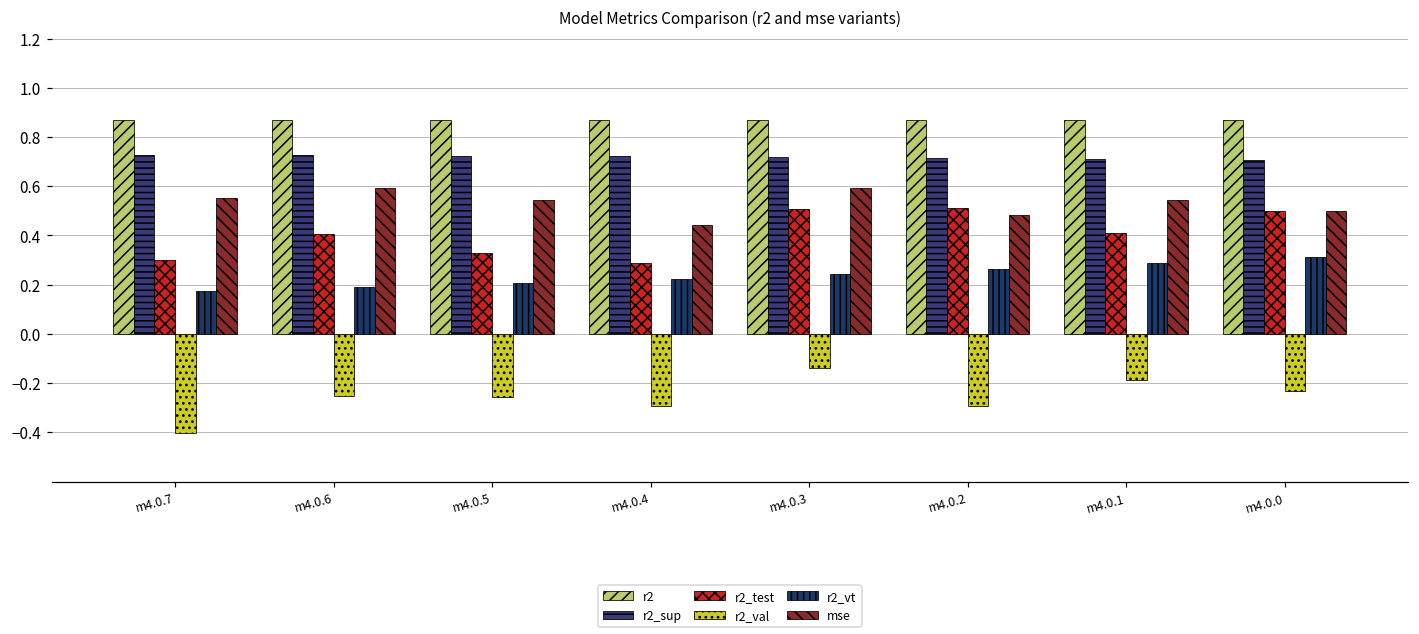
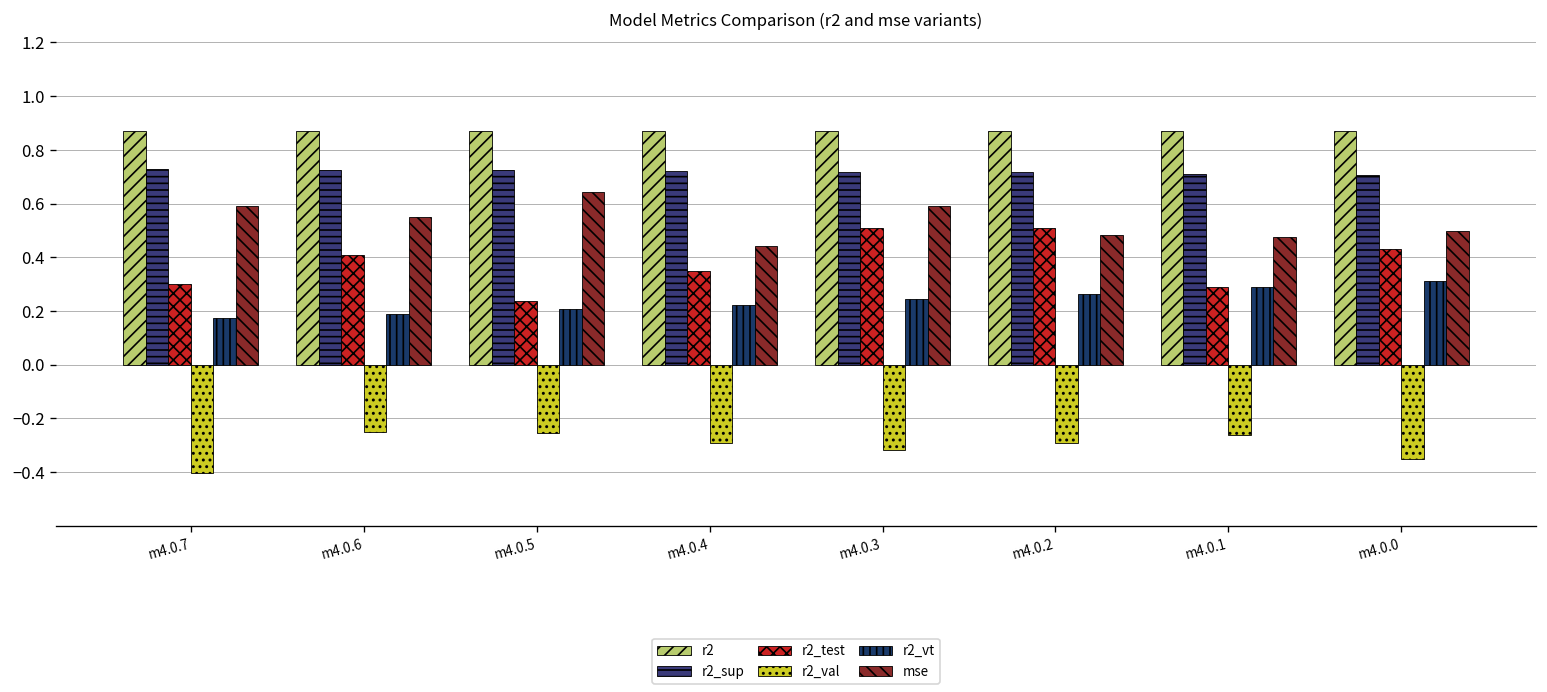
mse, m4.0.7: 0.55 -> 0.59
mse, m4.0.6: 0.59 -> 0.55
r2_test, m4.0.5: 0.33 -> 0.24
mse, m4.0.5: 0.55 -> 0.64
r2_test, m4.0.4: 0.29 -> 0.35
r2_val, m4.0.3: -0.14 -> -0.32
r2_test, m4.0.1: 0.41 -> 0.29
r2_val, m4.0.1: -0.19 -> -0.26
mse, m4.0.1: 0.54 -> 0.47
r2_test, m4.0.0: 0.50 -> 0.43
r2_val, m4.0.0: -0.23 -> -0.35
